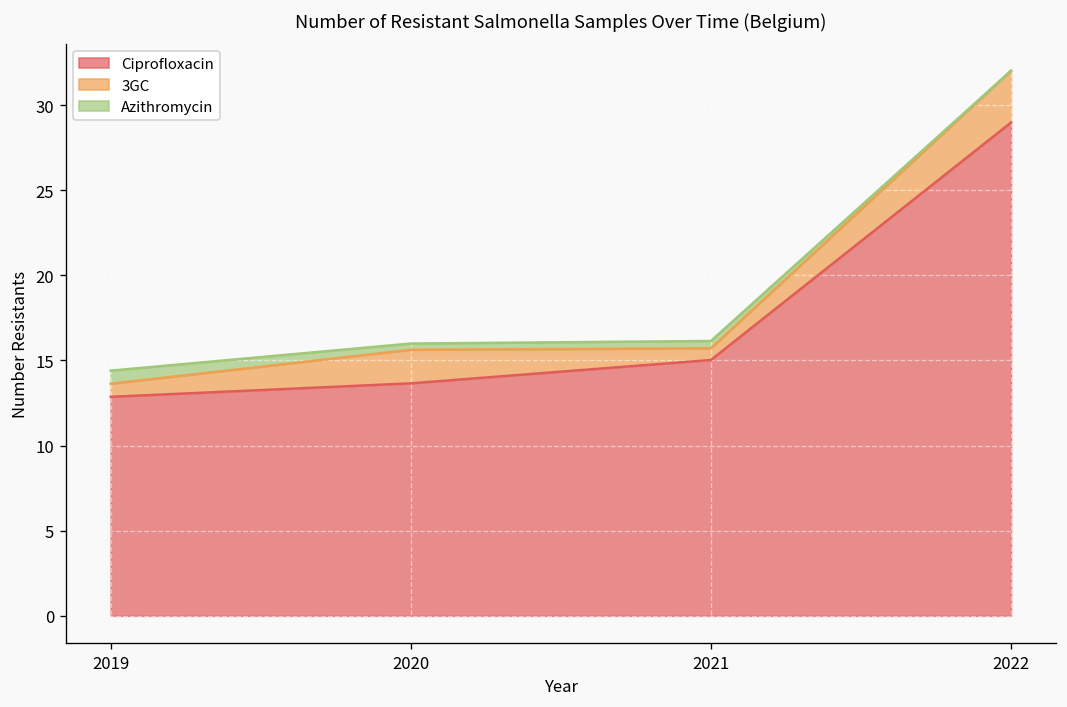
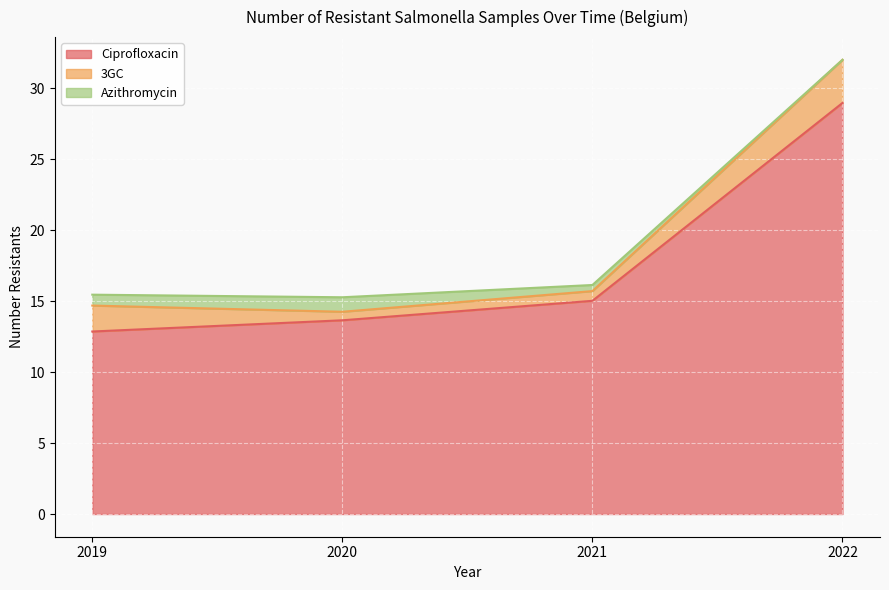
3GC, 2019: 0.8 -> 1.8
3GC, 2020: 2.0 -> 0.6
Azithromycin, 2020: 0.4 -> 1.0
